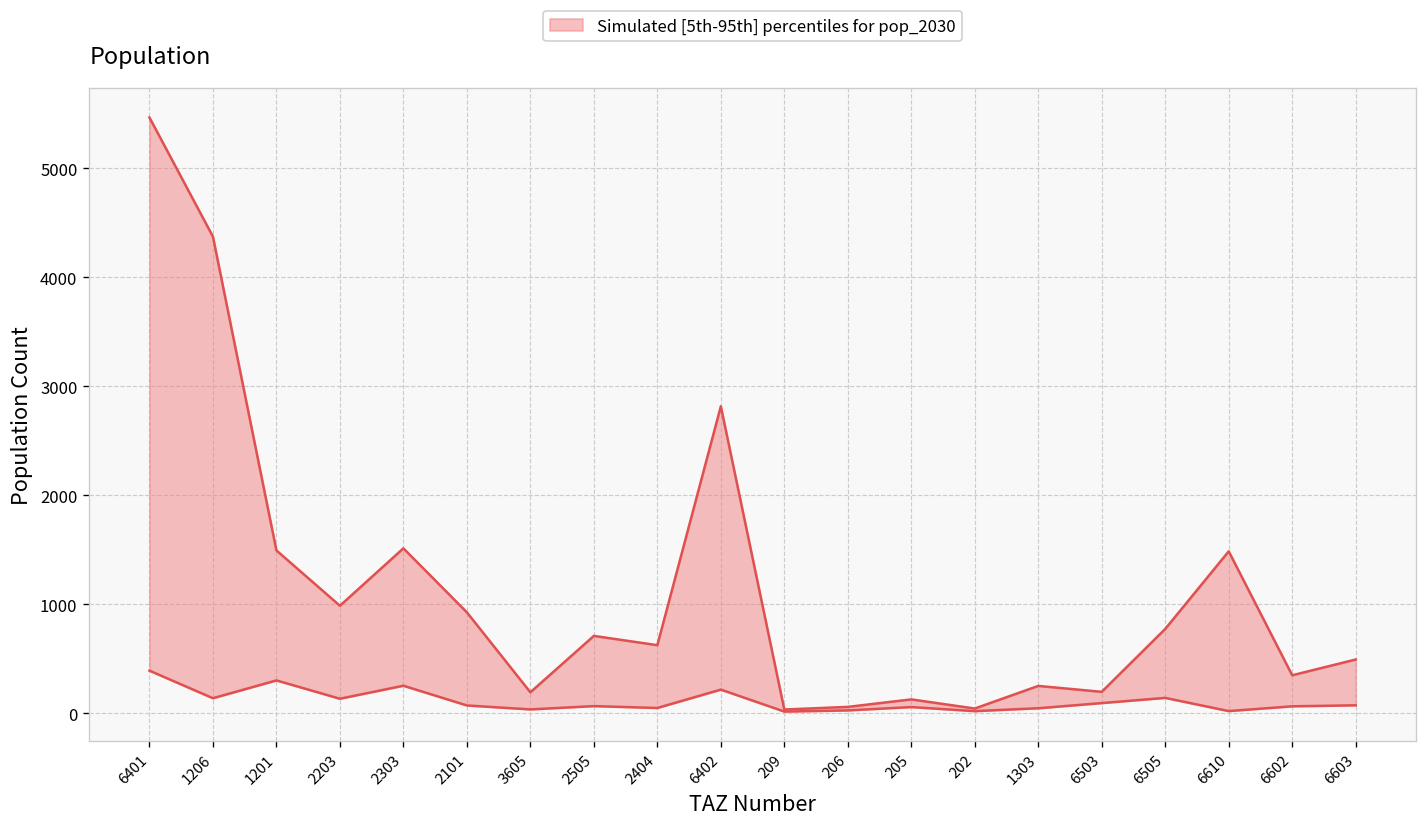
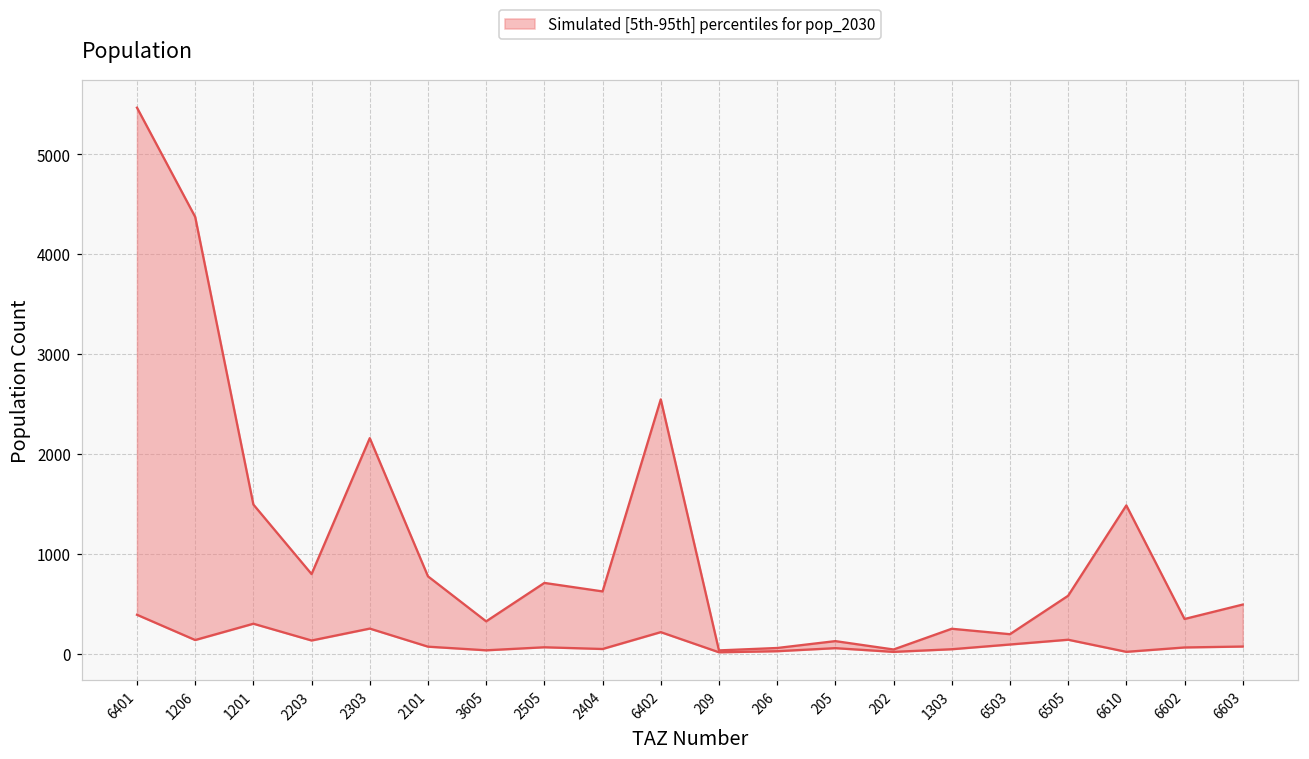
Simulated [5th-95th] percentiles for pop_2030, 2203: 1000 -> 800
Simulated [5th-95th] percentiles for pop_2030, 2303: 1500 -> 2200
Simulated [5th-95th] percentiles for pop_2030, 2101: 900 -> 800
Simulated [5th-95th] percentiles for pop_2030, 3605: 200 -> 300
Simulated [5th-95th] percentiles for pop_2030, 6402: 2800 -> 2500
Simulated [5th-95th] percentiles for pop_2030, 6505: 800 -> 600
